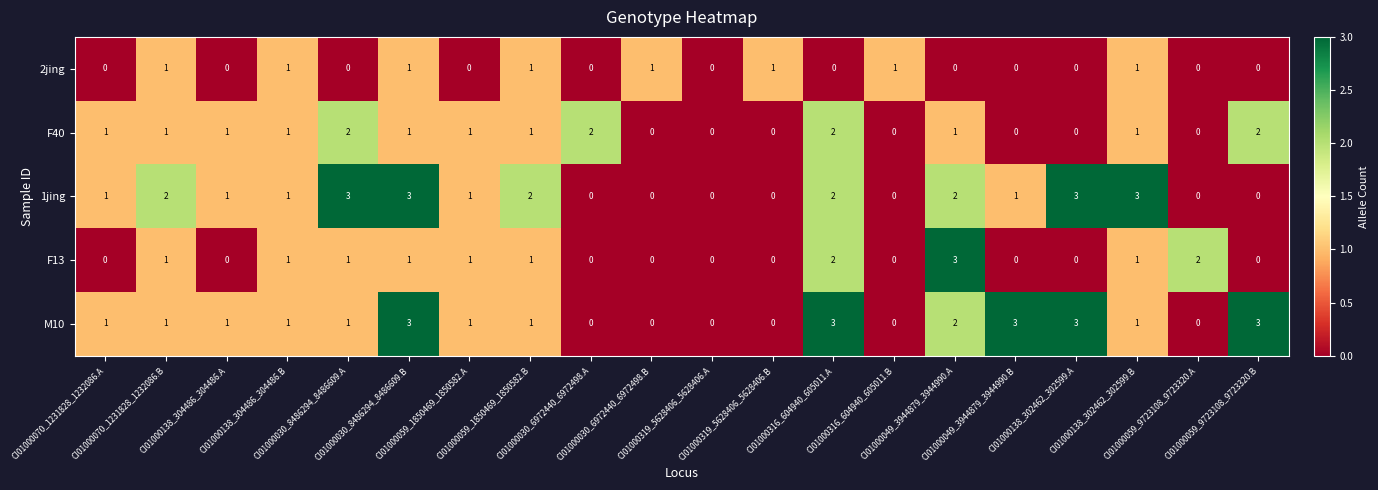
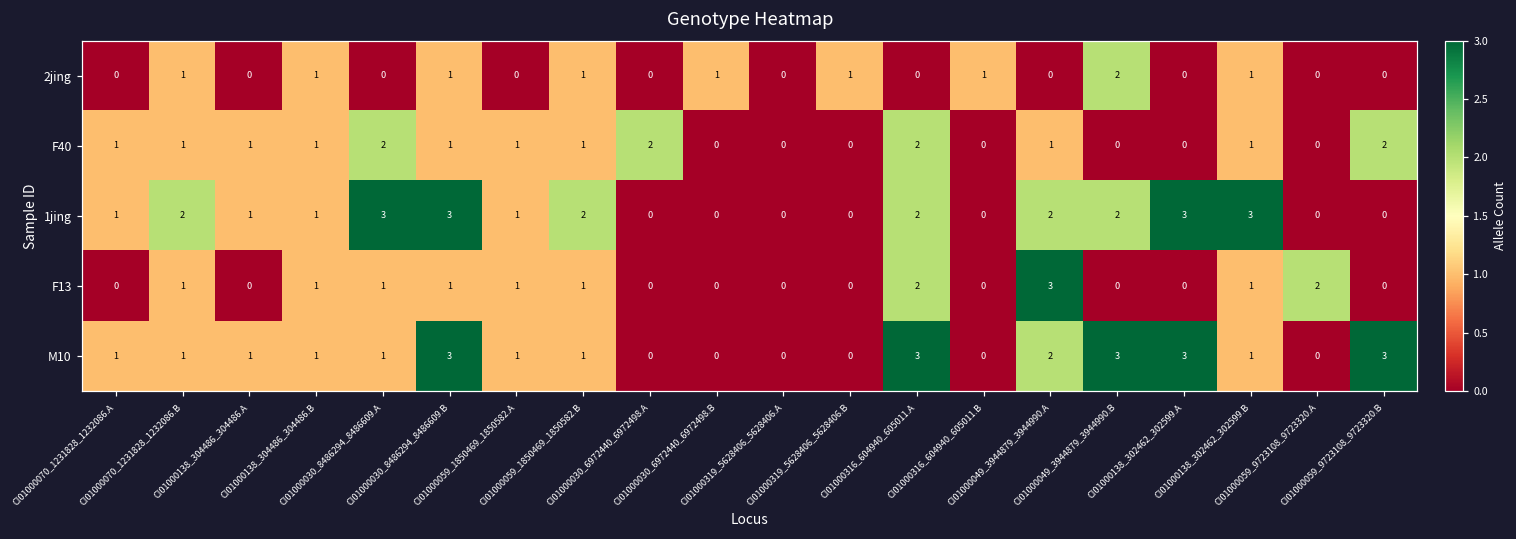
2jing, CI01000049_3944879_3944990.B: 0 -> 2
1jing, CI01000049_3944879_3944990.B: 1 -> 2
